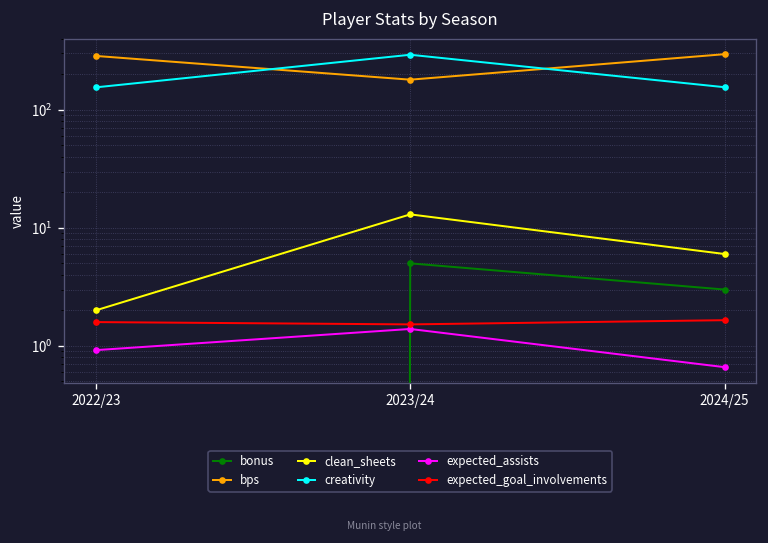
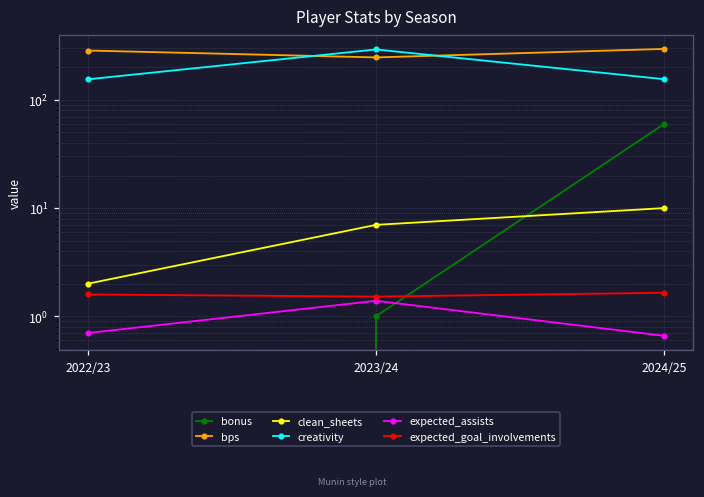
expected_assists, 2022/23: 0.9 -> 0.7
bonus, 2023/24: 5 -> 1
bps, 2023/24: 180 -> 250
clean_sheets, 2023/24: 13 -> 7
bonus, 2024/25: 3 -> 60
clean_sheets, 2024/25: 6 -> 10
